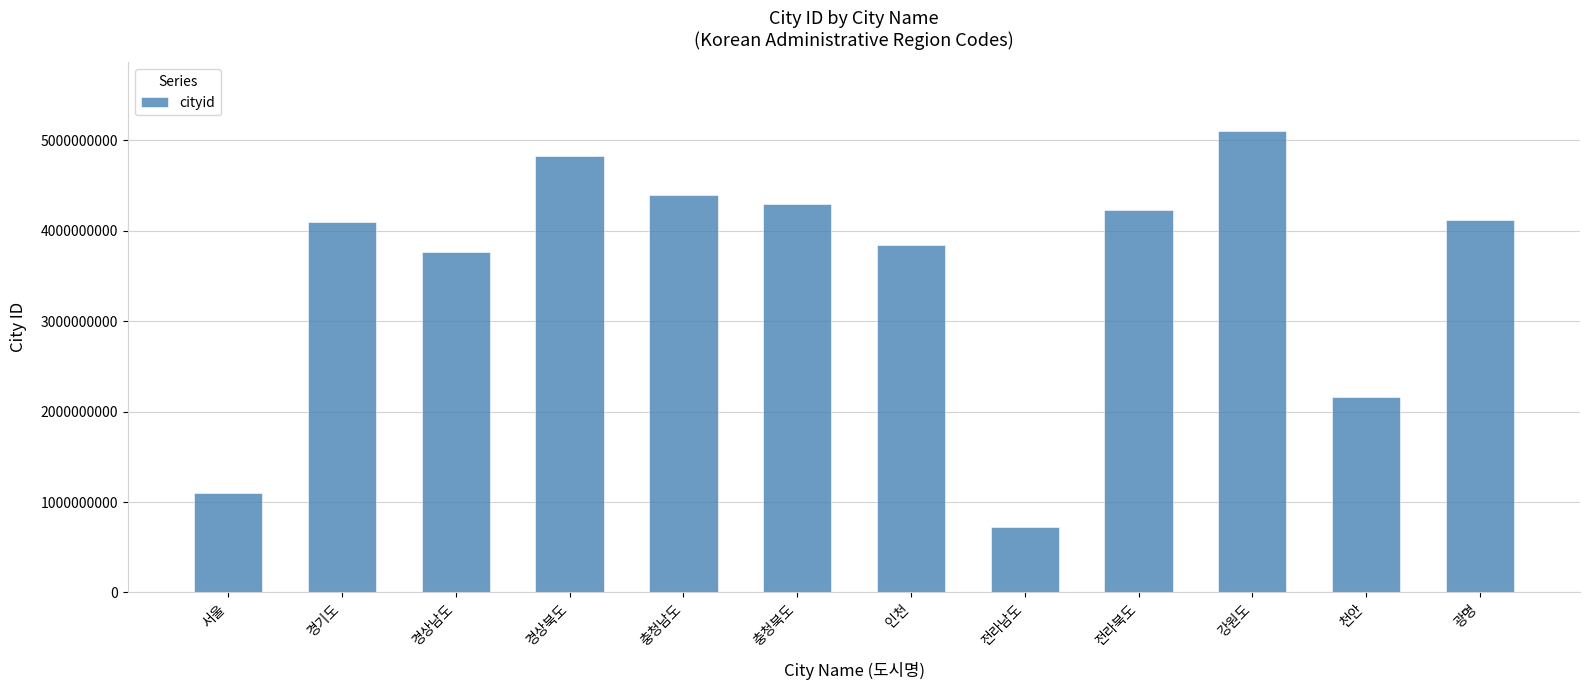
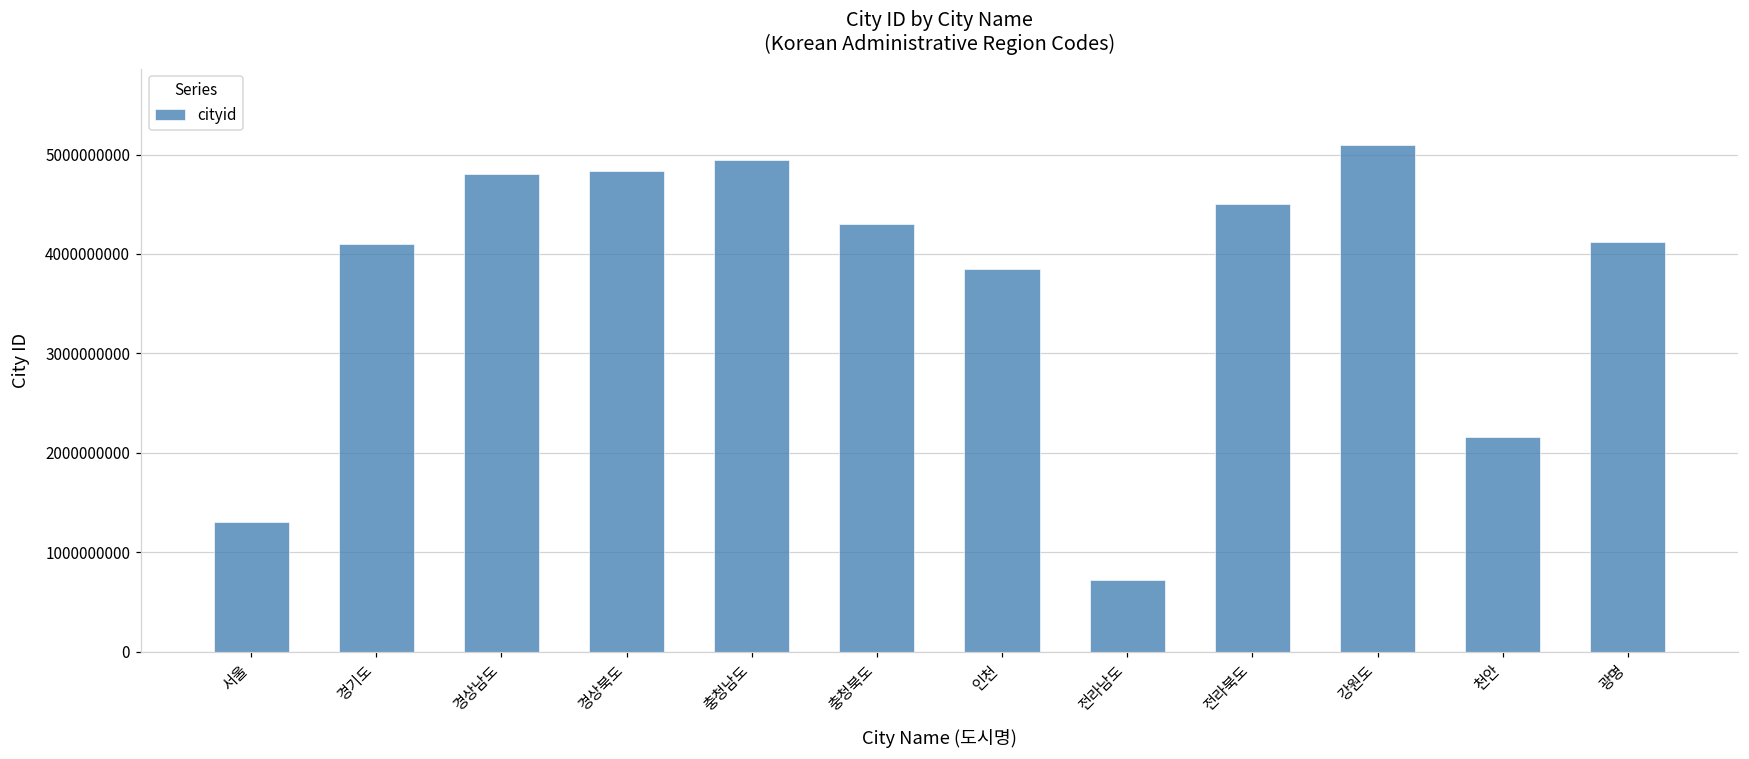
서울: 1100000000 -> 1300000000
경상남도: 3800000000 -> 4800000000
충청남도: 4400000000 -> 4900000000
전라북도: 4200000000 -> 4500000000
